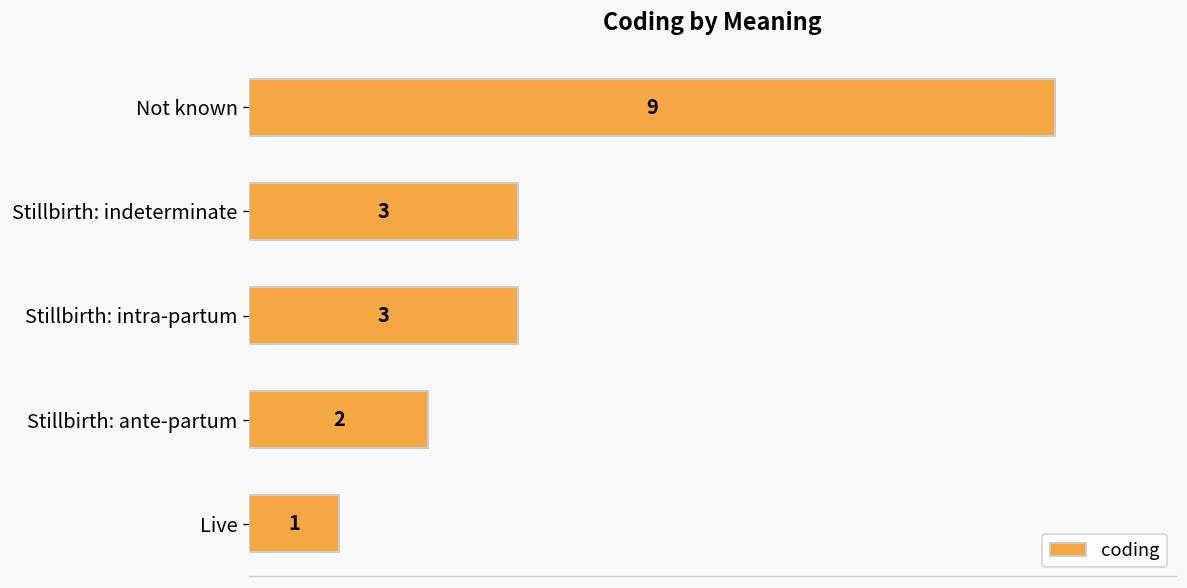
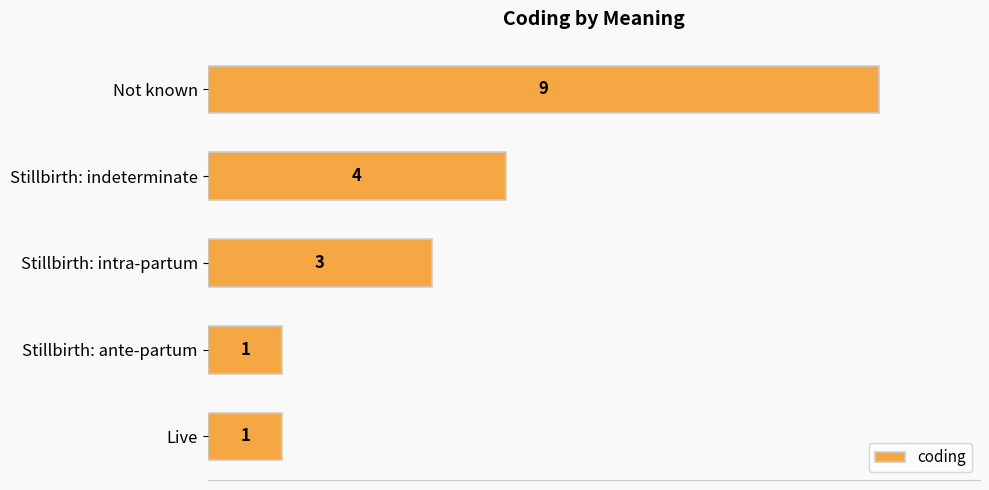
Stillbirth: indeterminate: 3 -> 4
Stillbirth: ante-partum: 2 -> 1
